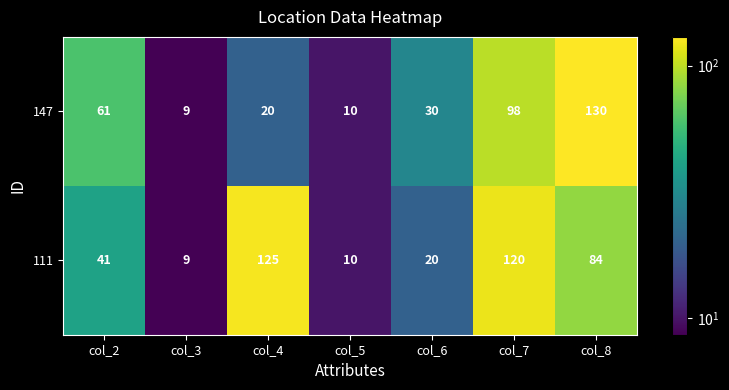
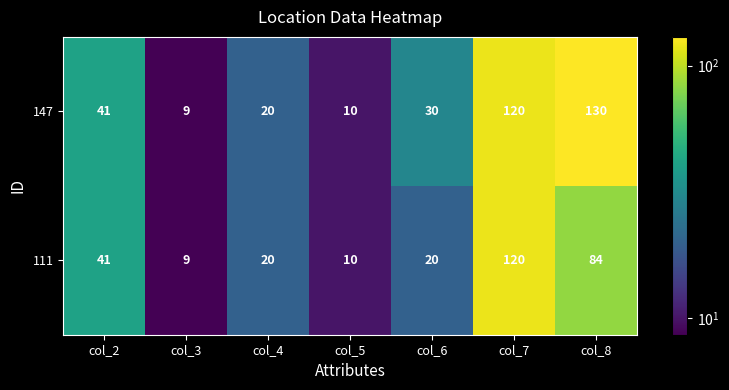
147, col_2: 61 -> 41
147, col_7: 98 -> 120
111, col_4: 125 -> 20
